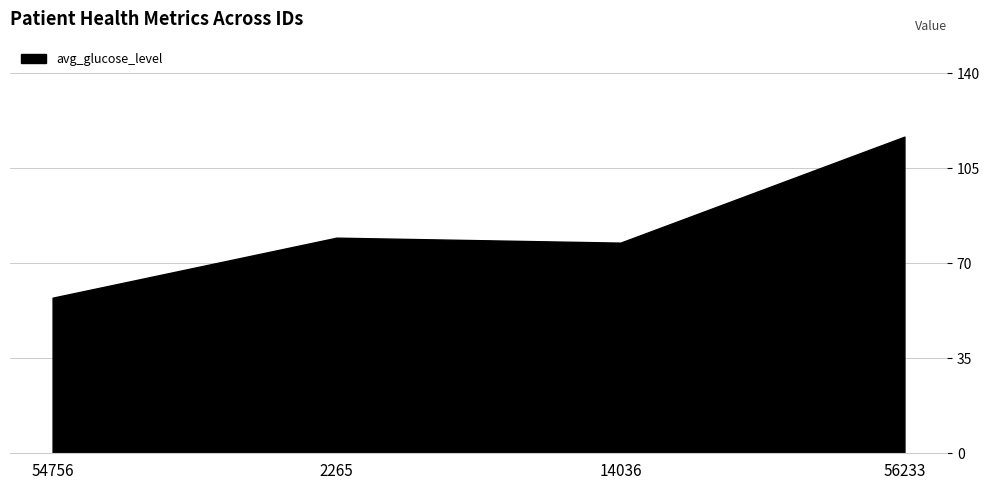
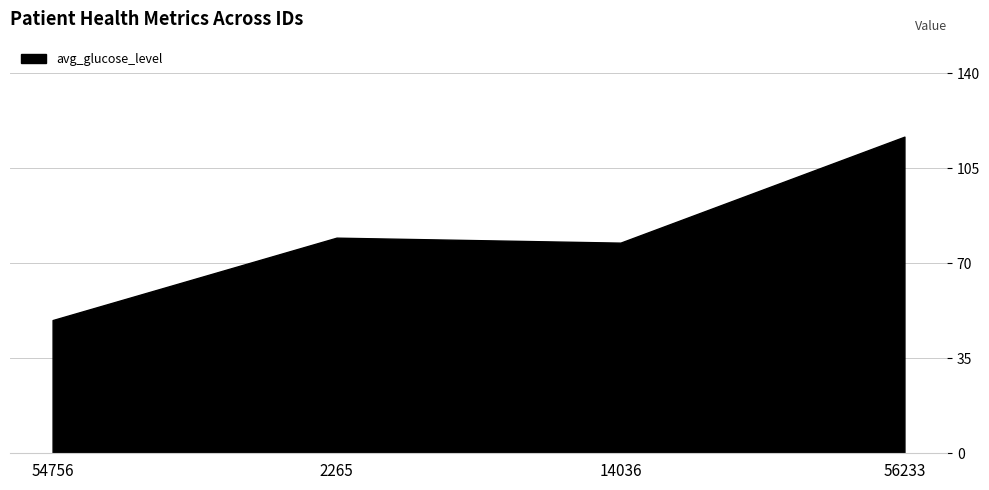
54756: 57 -> 49
